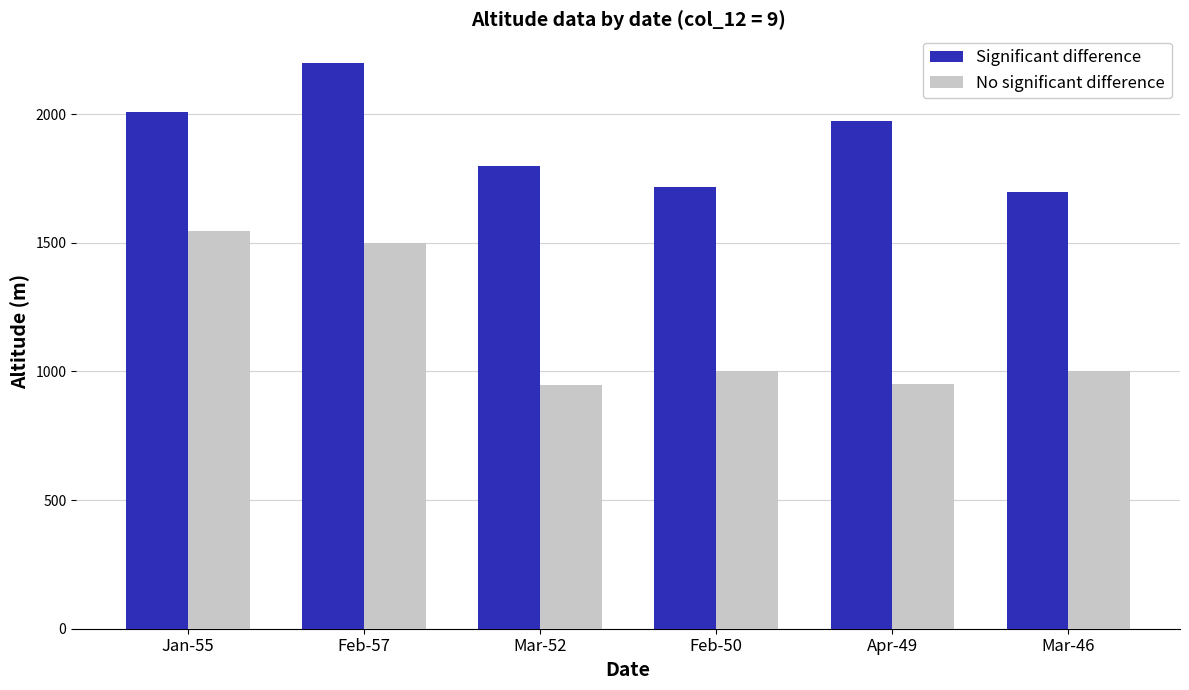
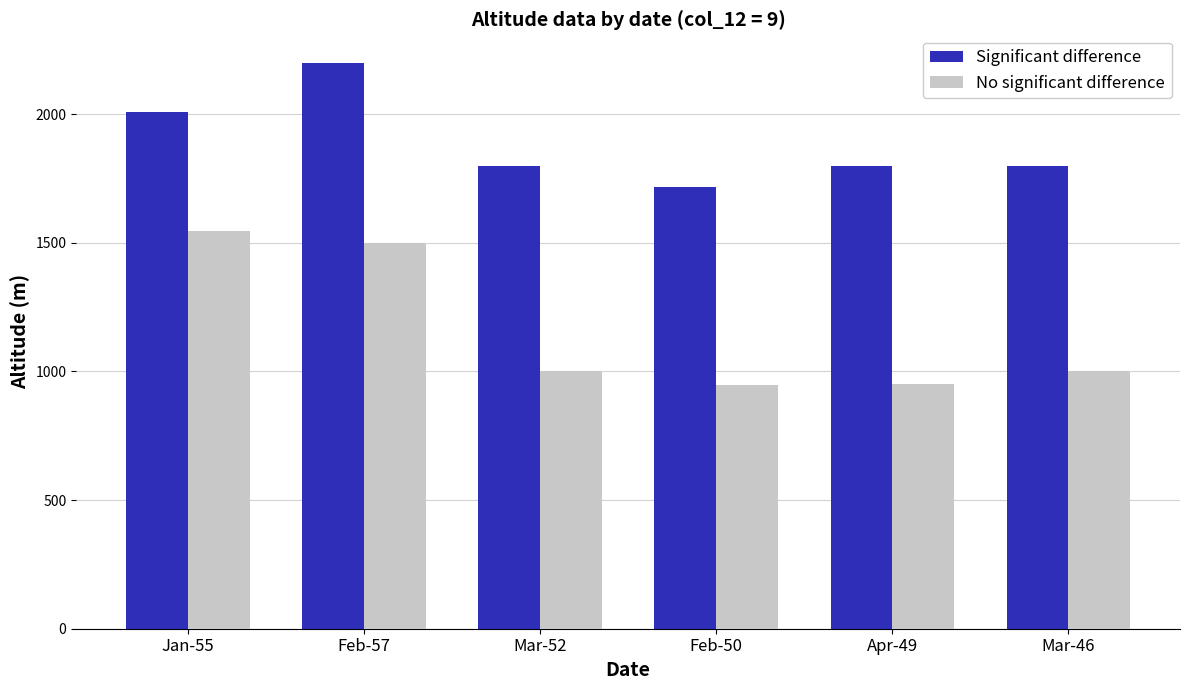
No significant difference, Mar-52: 950 -> 1000
No significant difference, Feb-50: 1000 -> 950
Significant difference, Apr-49: 1970 -> 1800
Significant difference, Mar-46: 1700 -> 1800
